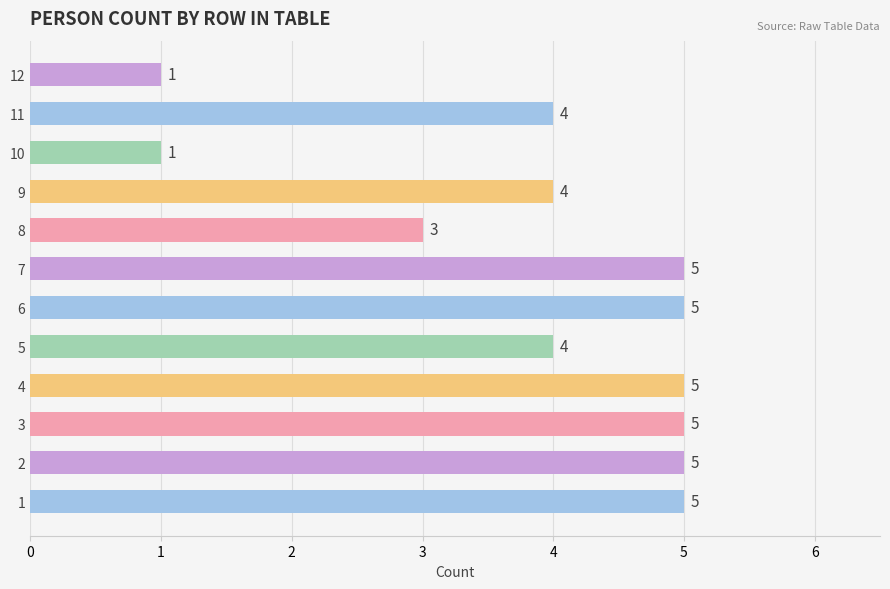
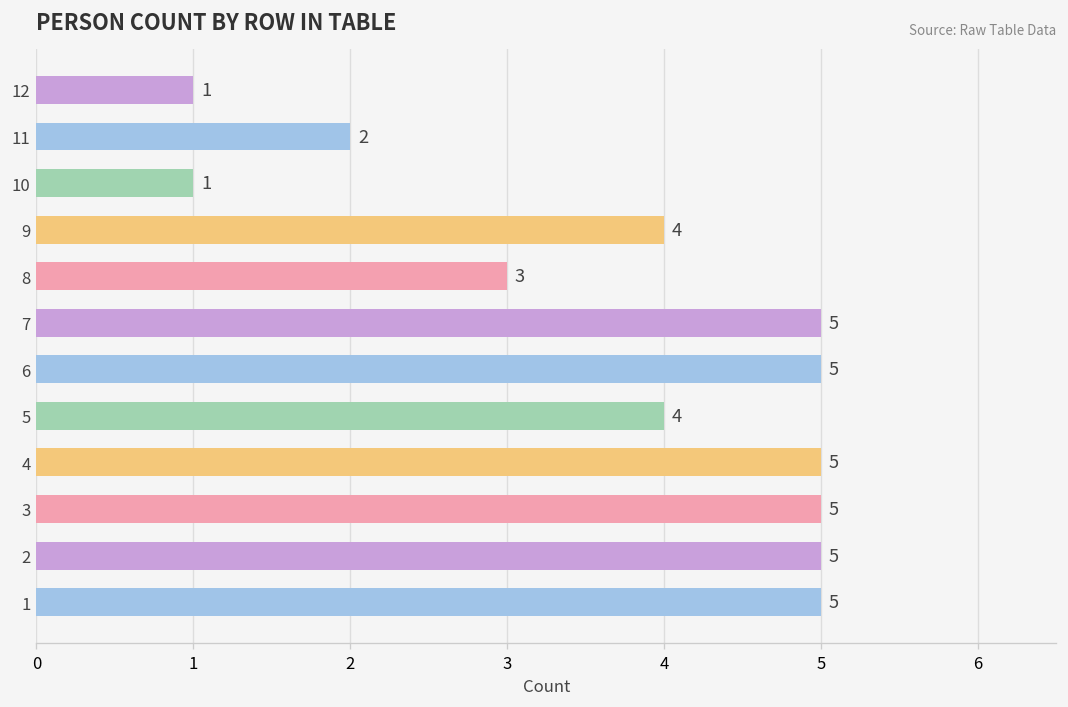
11: 4 -> 2
